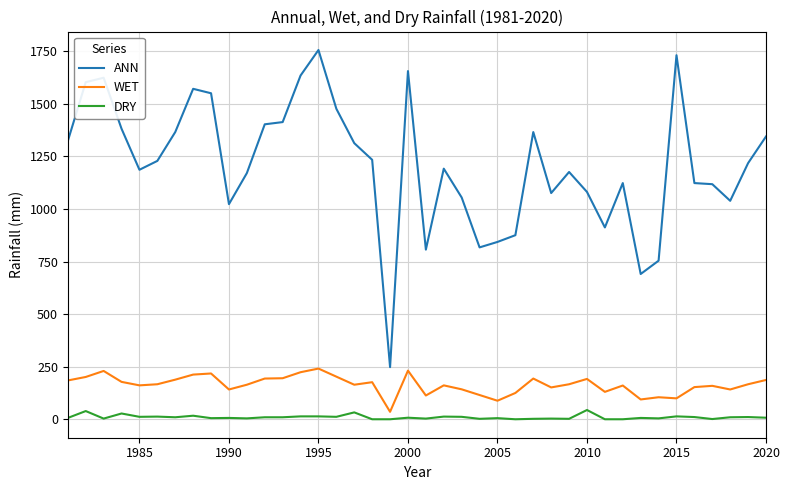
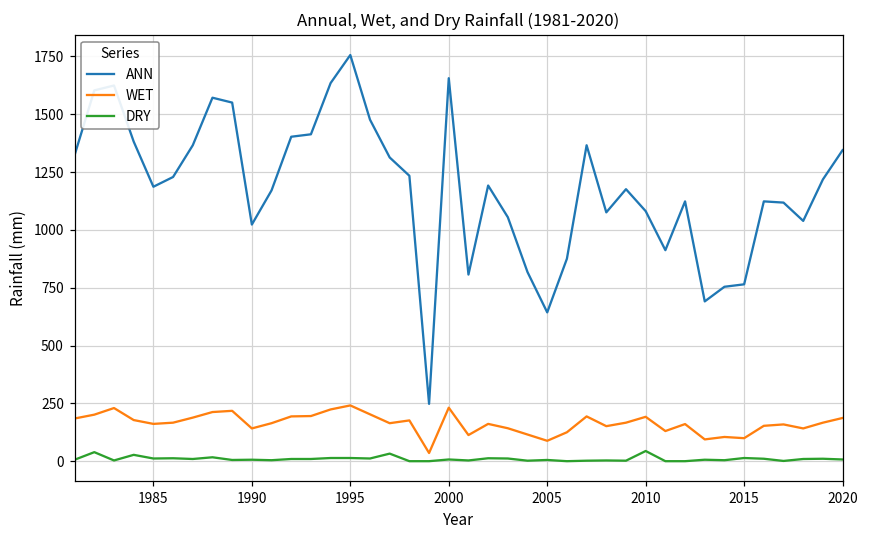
ANN, 2005: 840 -> 640
ANN, 2015: 1730 -> 760
